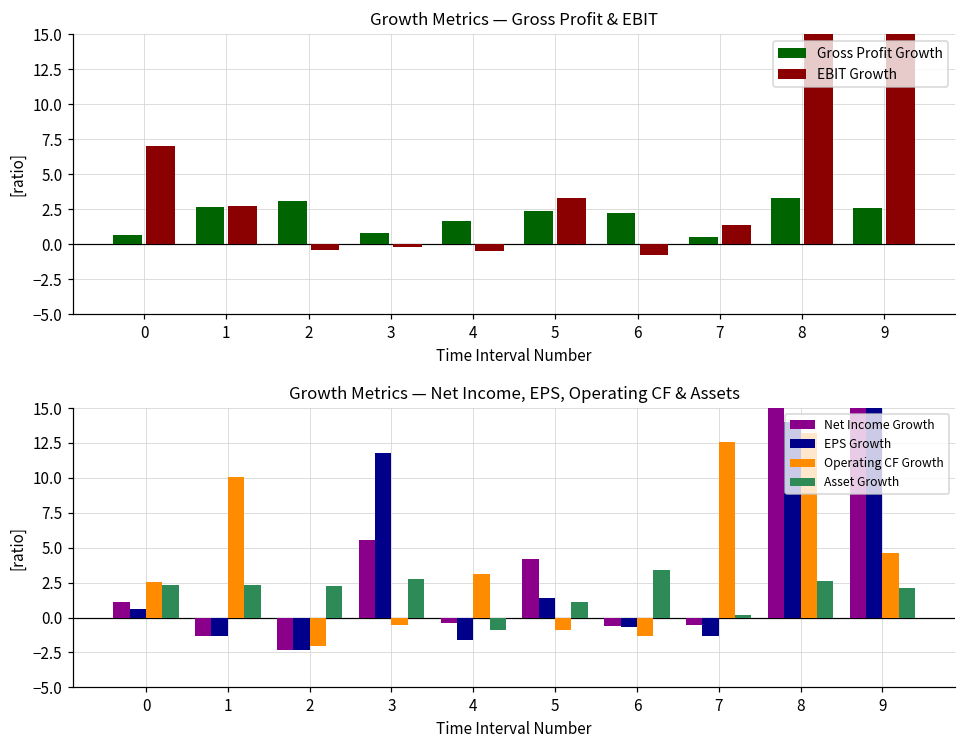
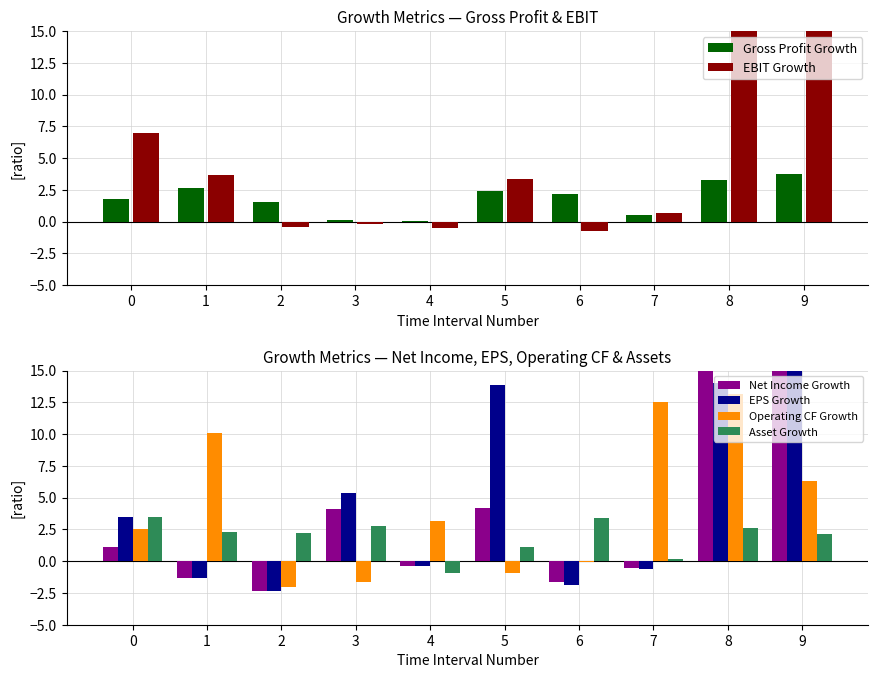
Growth Metrics — Gross Profit & EBIT, Gross Profit Growth, 0: 0.6 -> 1.8
Growth Metrics — Gross Profit & EBIT, EBIT Growth, 1: 2.7 -> 3.7
Growth Metrics — Gross Profit & EBIT, Gross Profit Growth, 2: 3.1 -> 1.5
Growth Metrics — Gross Profit & EBIT, Gross Profit Growth, 3: 0.8 -> 0.1
Growth Metrics — Gross Profit & EBIT, Gross Profit Growth, 4: 1.7 -> 0.1
Growth Metrics — Gross Profit & EBIT, EBIT Growth, 7: 1.3 -> 0.7
Growth Metrics — Gross Profit & EBIT, Gross Profit Growth, 9: 2.6 -> 3.7
Growth Metrics — Net Income, EPS, Operating CF & Assets, EPS Growth, 0: 0.6 -> 3.4
Growth Metrics — Net Income, EPS, Operating CF & Assets, Asset Growth, 0: 2.3 -> 3.5
Growth Metrics — Net Income, EPS, Operating CF & Assets, Net Income Growth, 3: 5.6 -> 4.1
Growth Metrics — Net Income, EPS, Operating CF & Assets, EPS Growth, 3: 11.8 -> 5.3
Growth Metrics — Net Income, EPS, Operating CF & Assets, Operating CF Growth, 3: -0.5 -> -1.6
Growth Metrics — Net Income, EPS, Operating CF & Assets, EPS Growth, 4: -1.6 -> -0.4
Growth Metrics — Net Income, EPS, Operating CF & Assets, EPS Growth, 5: 1.4 -> 13.9
Growth Metrics — Net Income, EPS, Operating CF & Assets, Net Income Growth, 6: -0.6 -> -1.7
Growth Metrics — Net Income, EPS, Operating CF & Assets, EPS Growth, 6: -0.7 -> -1.9
Growth Metrics — Net Income, EPS, Operating CF & Assets, Operating CF Growth, 6: -1.4 -> -0.1
Growth Metrics — Net Income, EPS, Operating CF & Assets, EPS Growth, 7: -1.3 -> -0.6
Growth Metrics — Net Income, EPS, Operating CF & Assets, Operating CF Growth, 9: 4.6 -> 6.3
